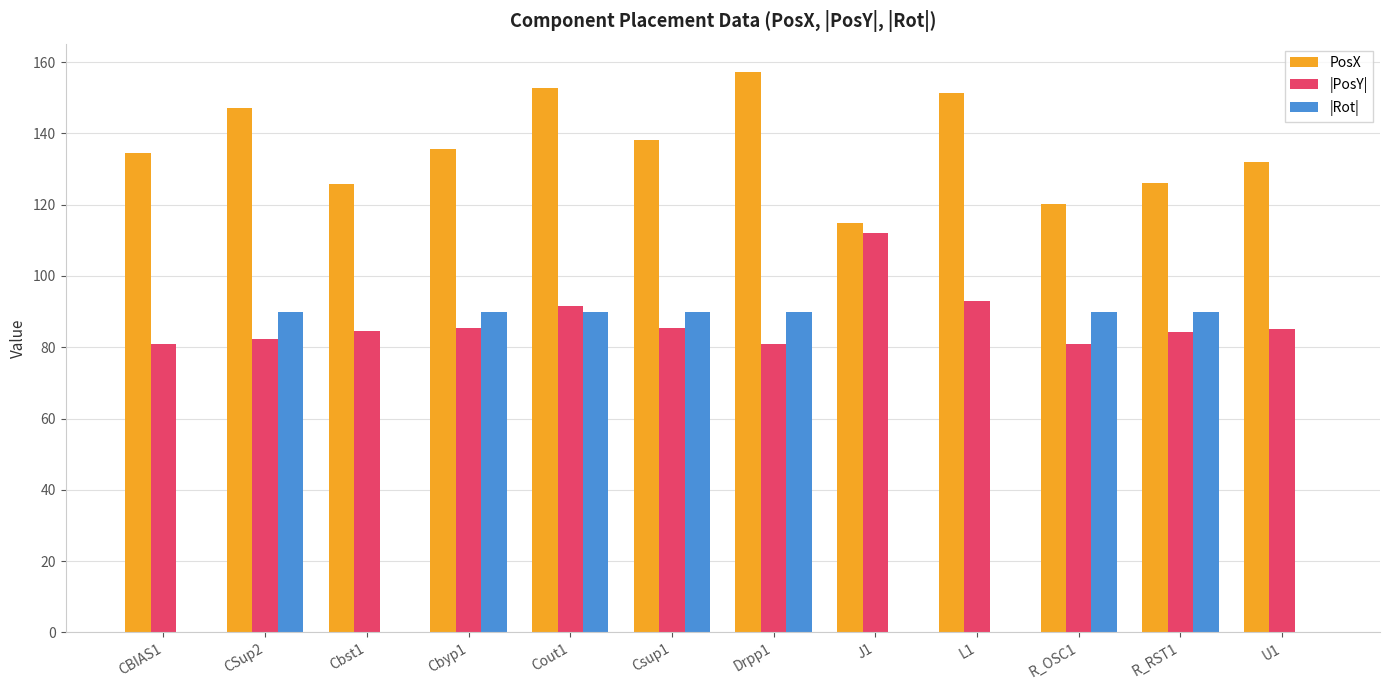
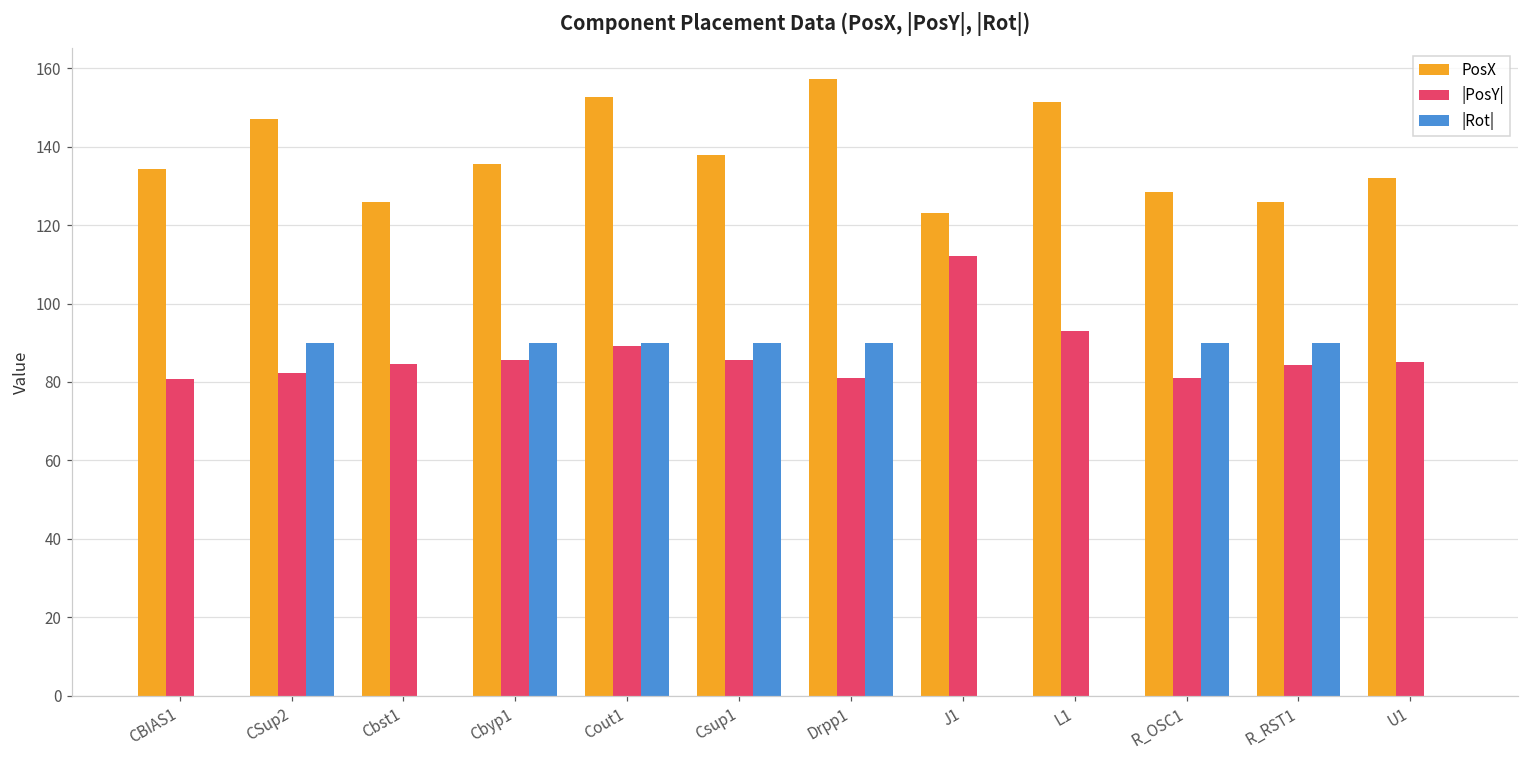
|PosY|, Cout1: 92 -> 89
PosX, J1: 115 -> 123
PosX, R_OSC1: 120 -> 128
